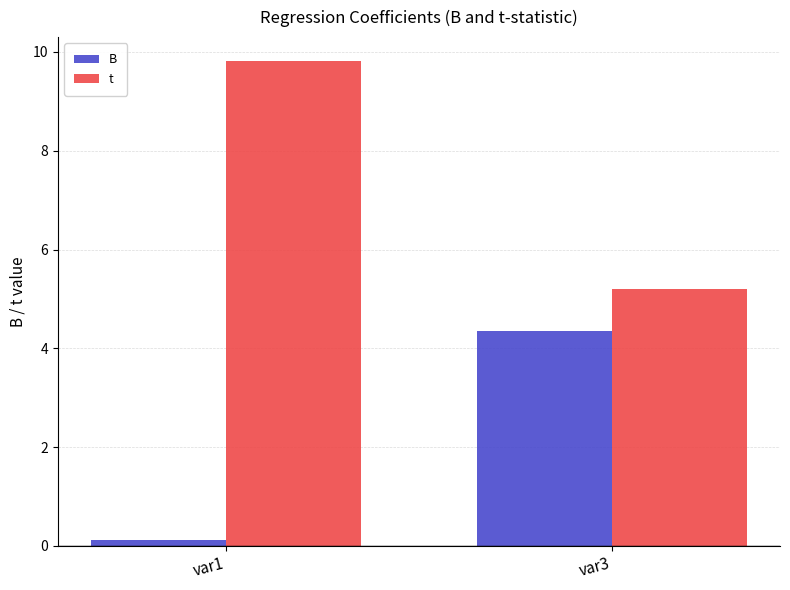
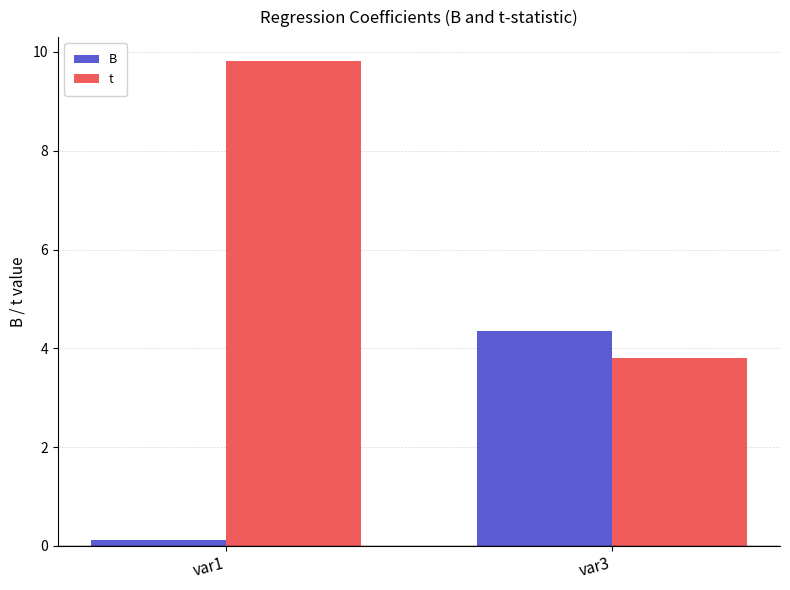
t, var3: 5.2 -> 3.8
